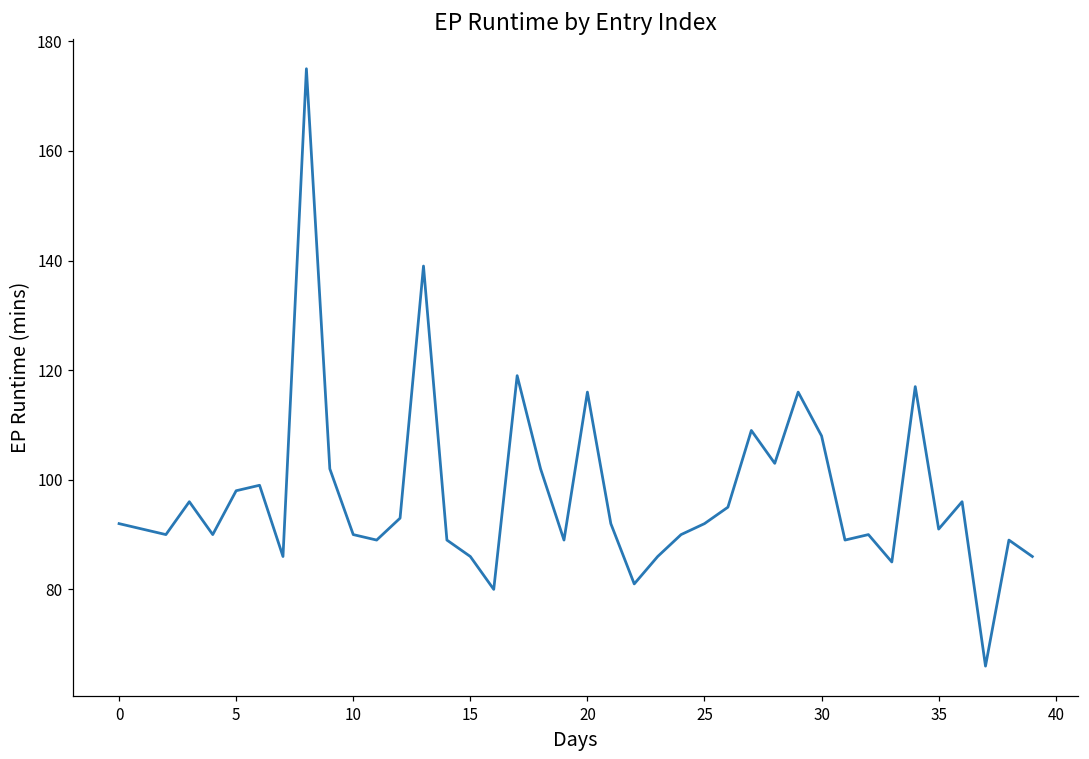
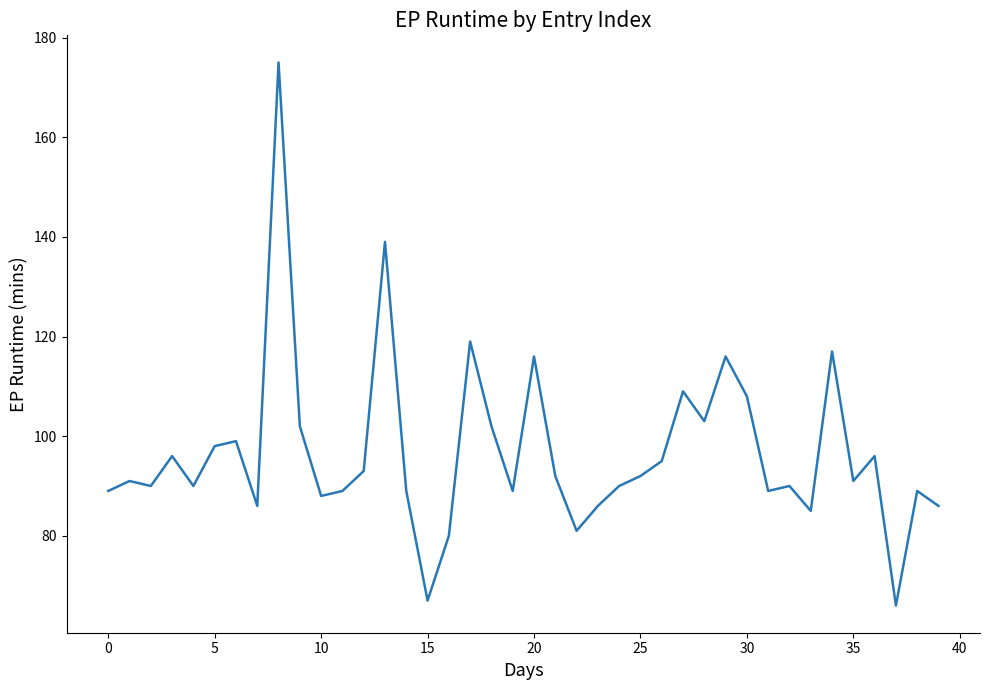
0: 92 -> 89
10: 90 -> 88
15: 86 -> 67
